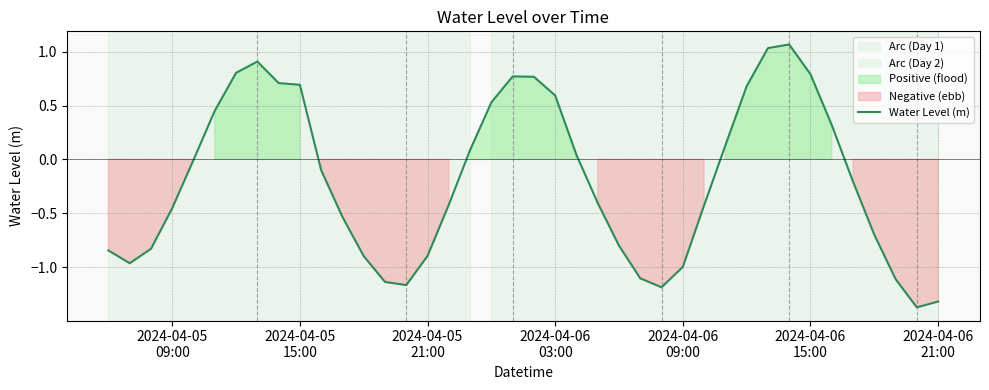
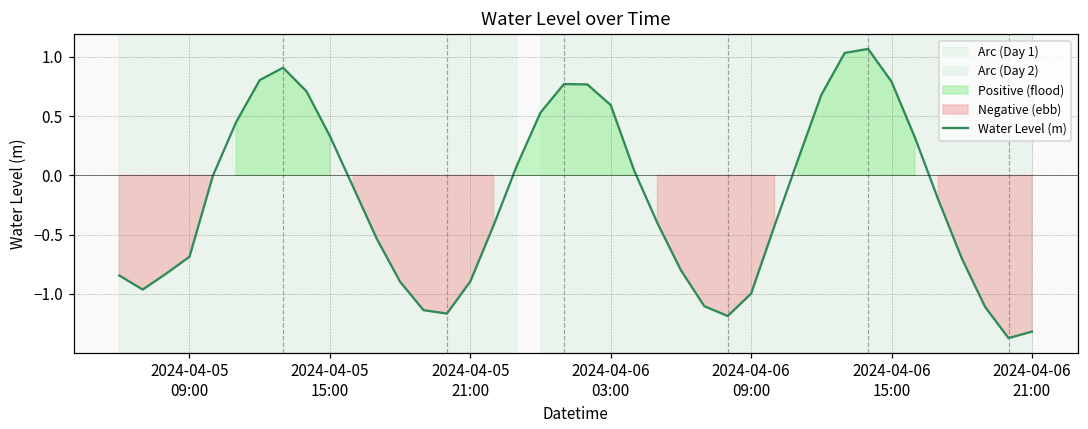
2024-04-05 09:00: -0.45 -> -0.69
2024-04-05 15:00: 0.69 -> 0.33
